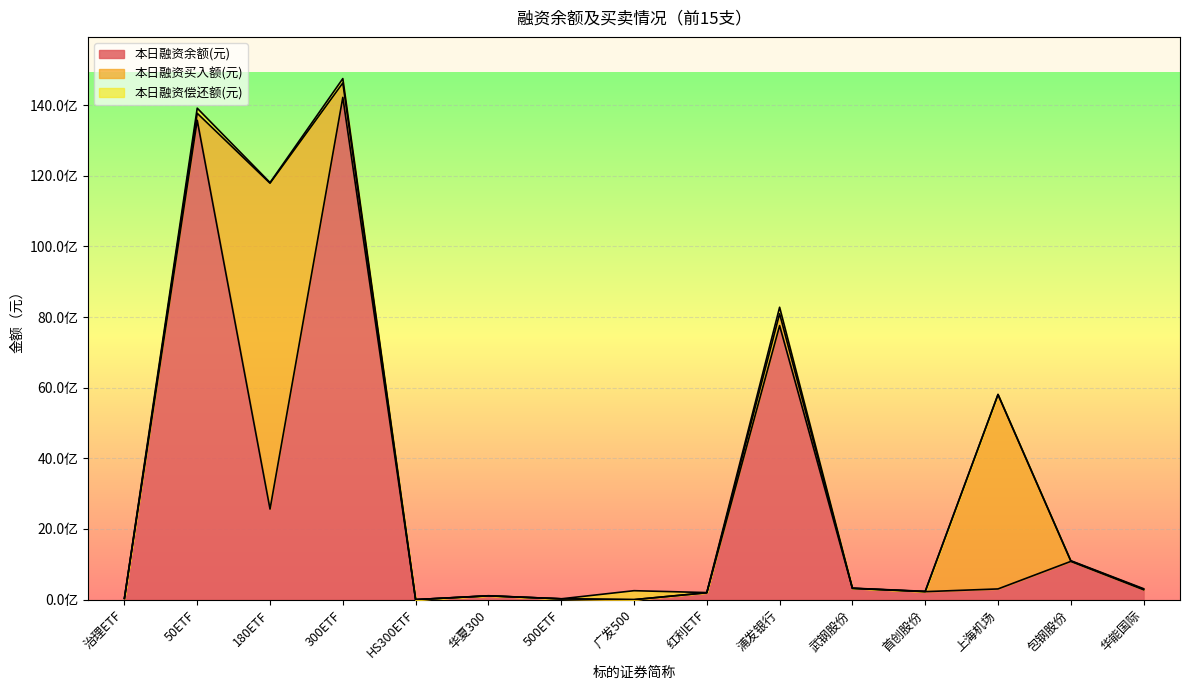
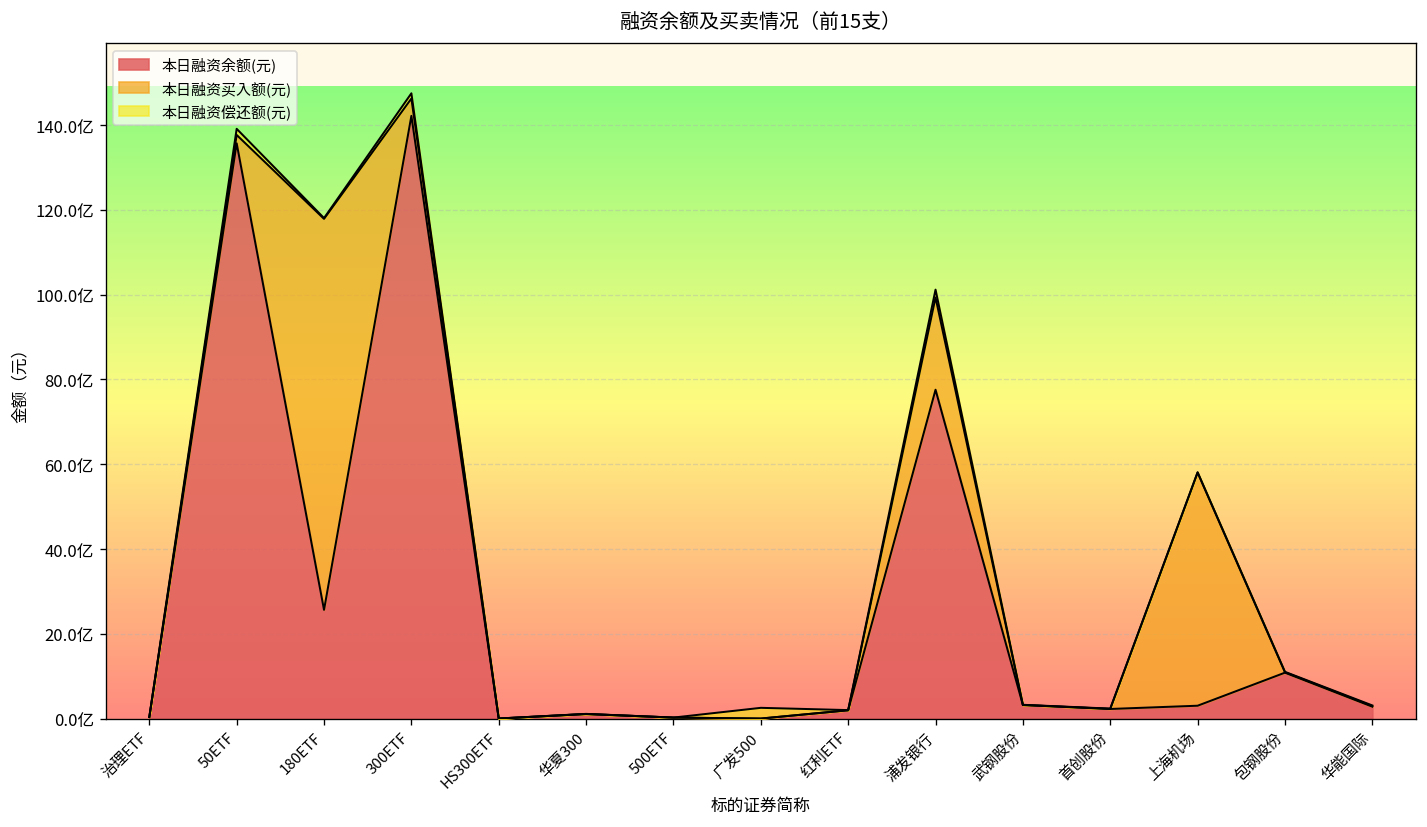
本日融资买入额(元), 浦发银行: 3亿 -> 22亿
